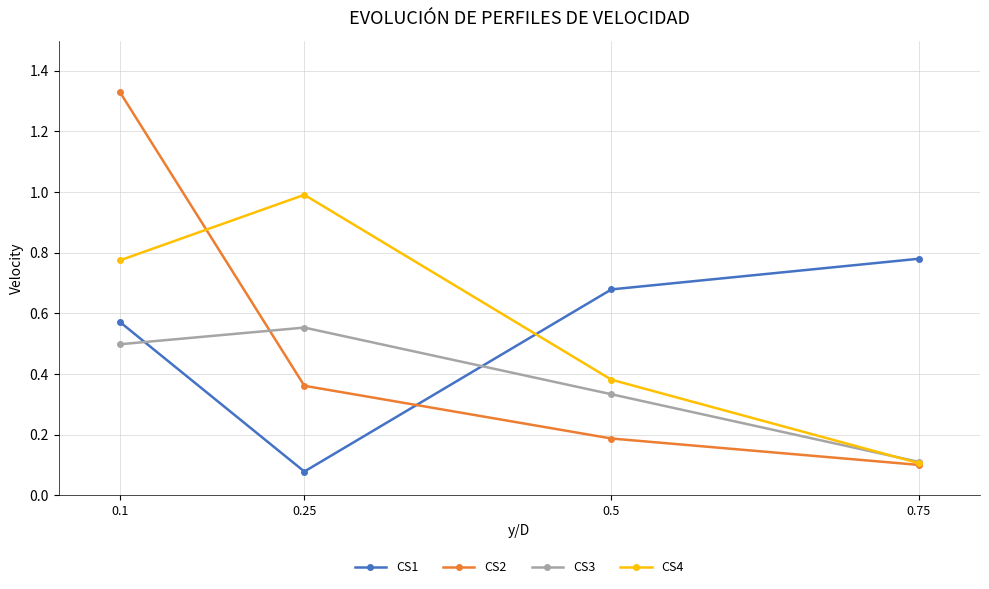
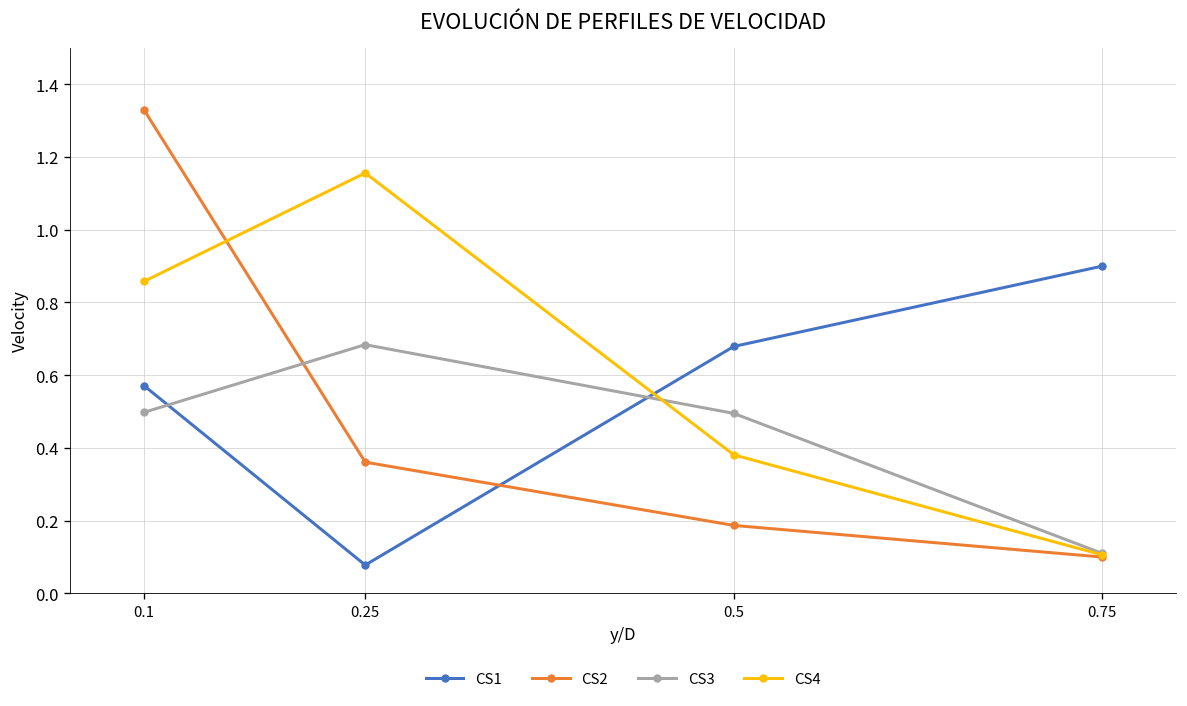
CS4, 0.1: 0.78 -> 0.86
CS3, 0.25: 0.55 -> 0.68
CS4, 0.25: 0.99 -> 1.16
CS3, 0.5: 0.33 -> 0.50
CS1, 0.75: 0.78 -> 0.90
